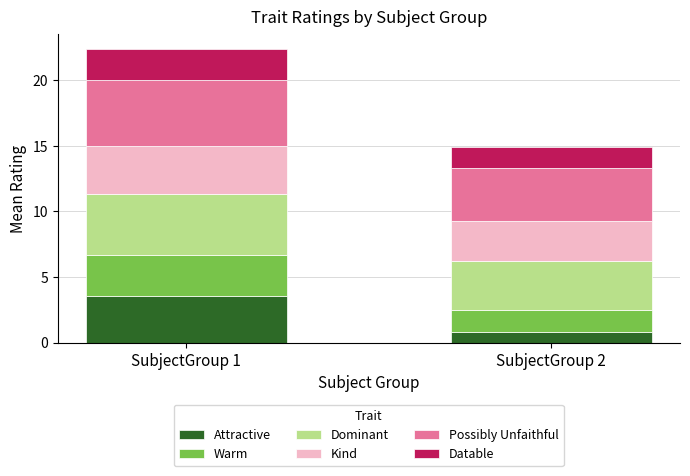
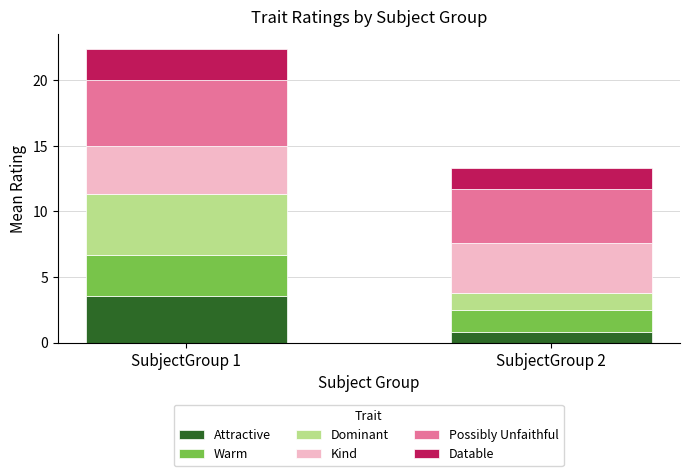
Dominant, SubjectGroup 2: 3.8 -> 1.3
Kind, SubjectGroup 2: 3.0 -> 3.8
